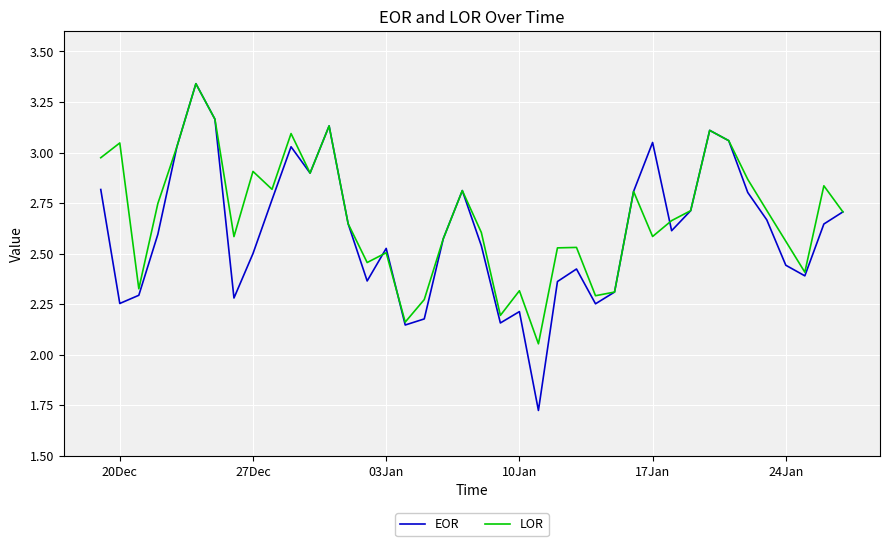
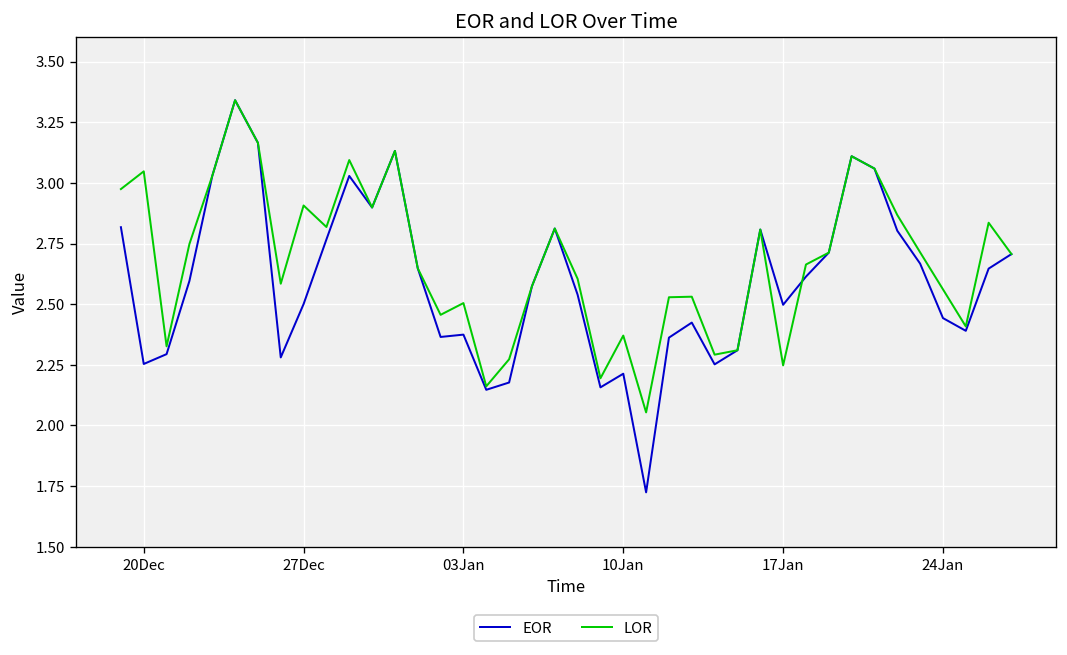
EOR, 03Jan: 2.53 -> 2.37
LOR, 10Jan: 2.32 -> 2.37
EOR, 17Jan: 3.05 -> 2.50
LOR, 17Jan: 2.58 -> 2.25
